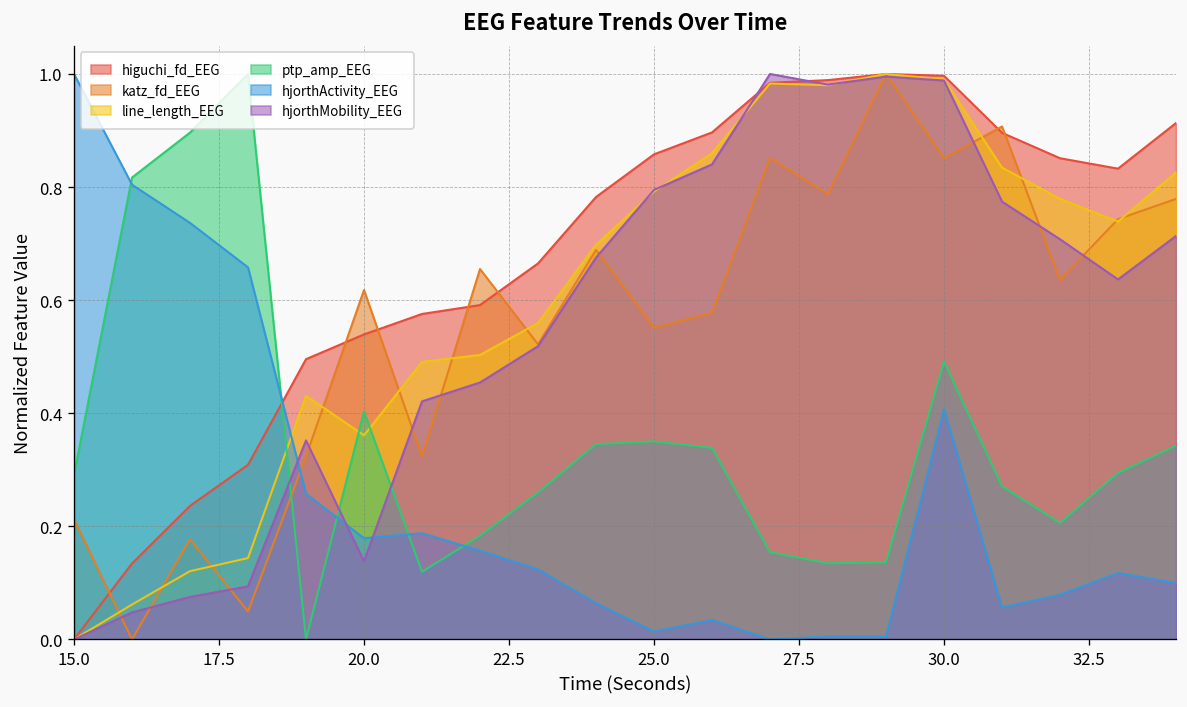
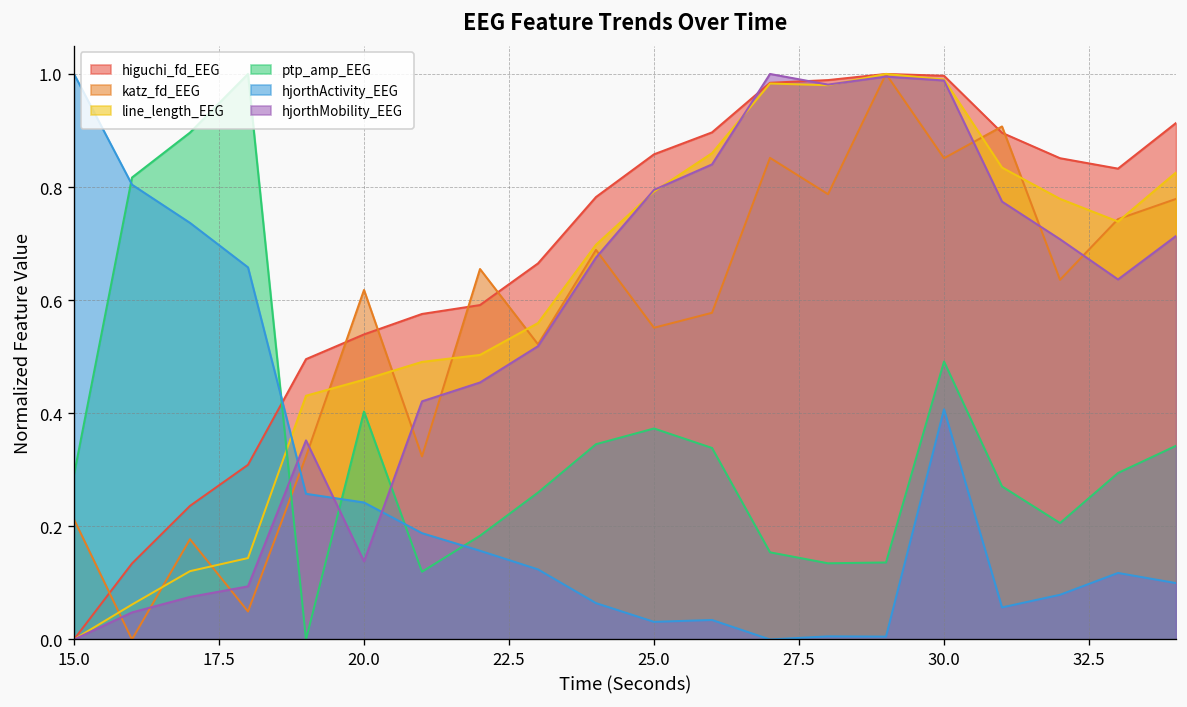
line_length_EEG, 20.0: 0.36 -> 0.46
hjorthActivity_EEG, 20.0: 0.18 -> 0.24
ptp_amp_EEG, 25.0: 0.35 -> 0.37
hjorthActivity_EEG, 25.0: 0.01 -> 0.03
